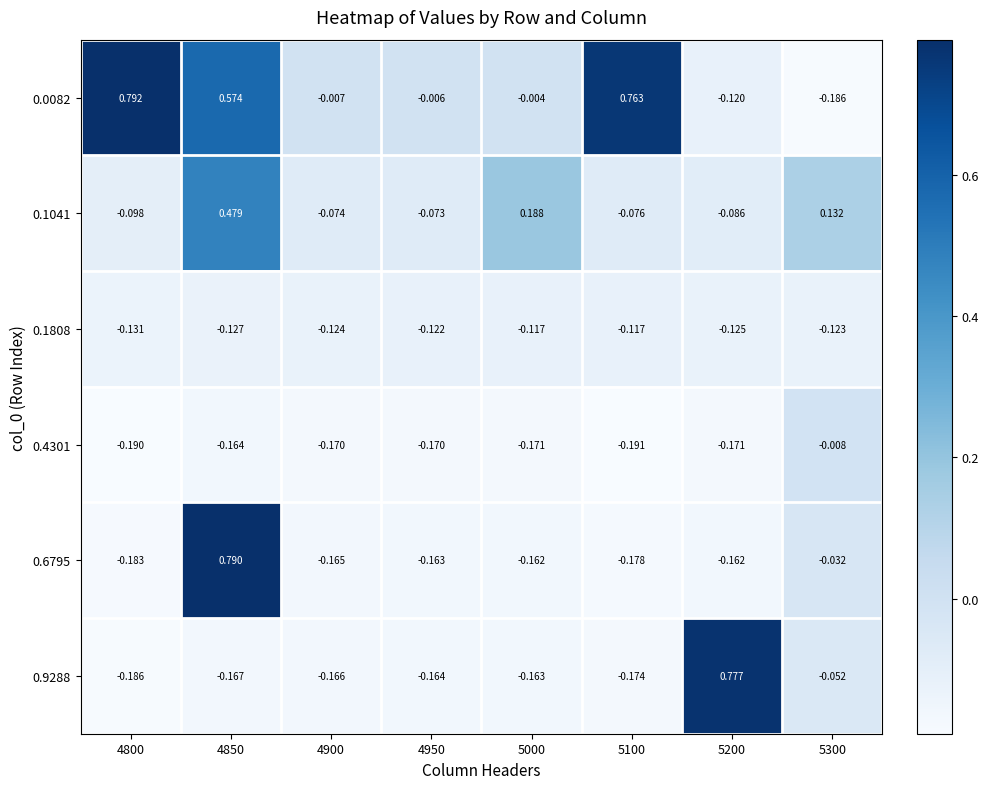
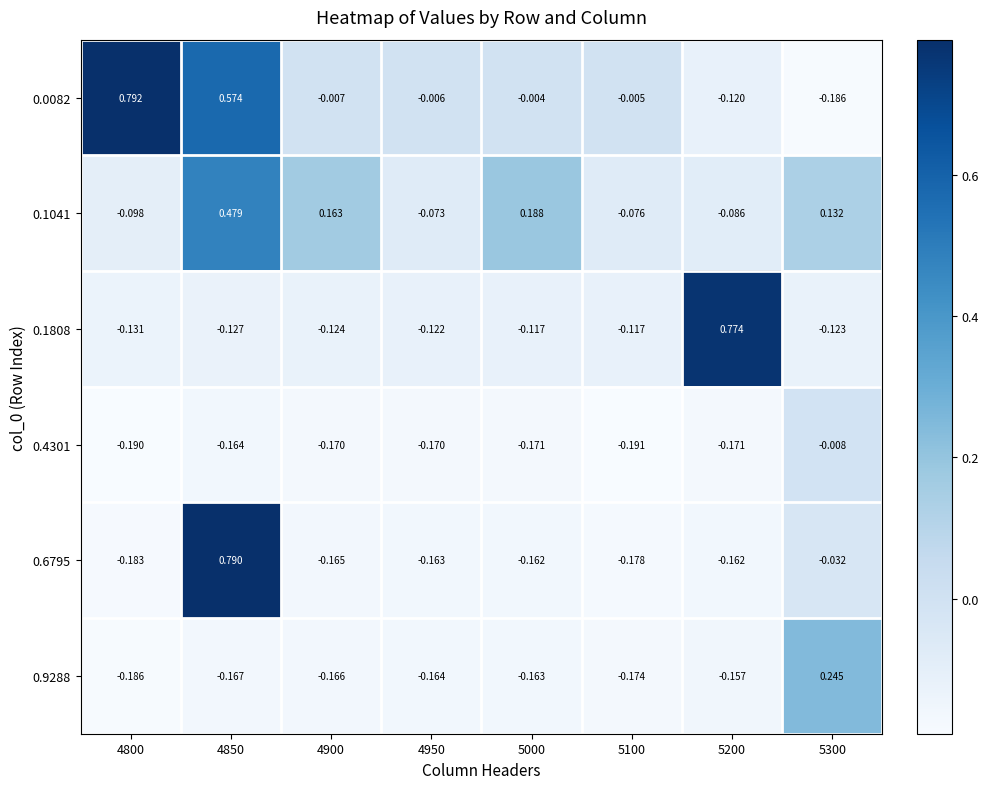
0.0082, 5100: 0.763 -> -0.005
0.1041, 4900: -0.074 -> 0.163
0.1808, 5200: -0.125 -> 0.774
0.9288, 5200: 0.777 -> -0.157
0.9288, 5300: -0.052 -> 0.245
